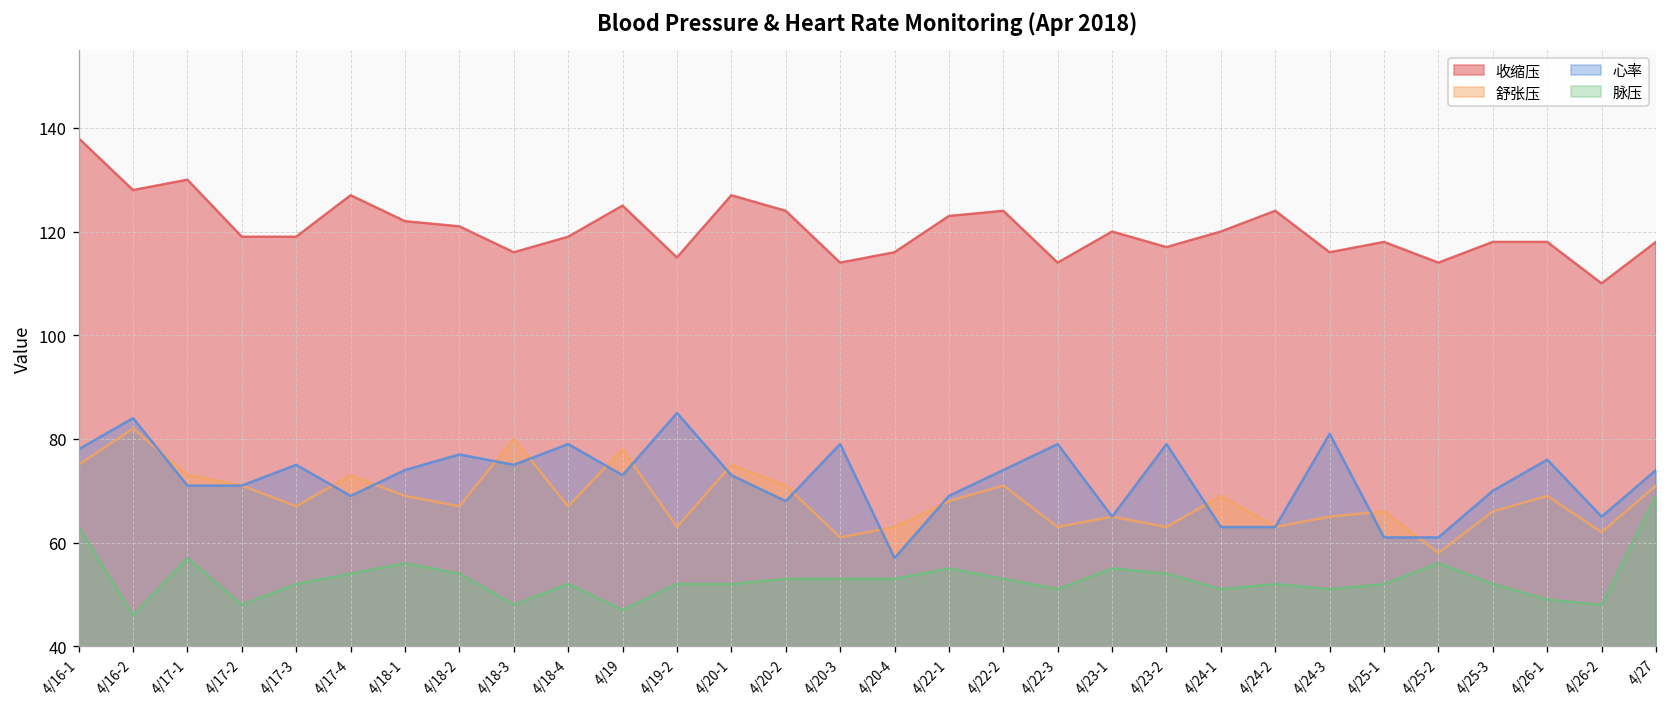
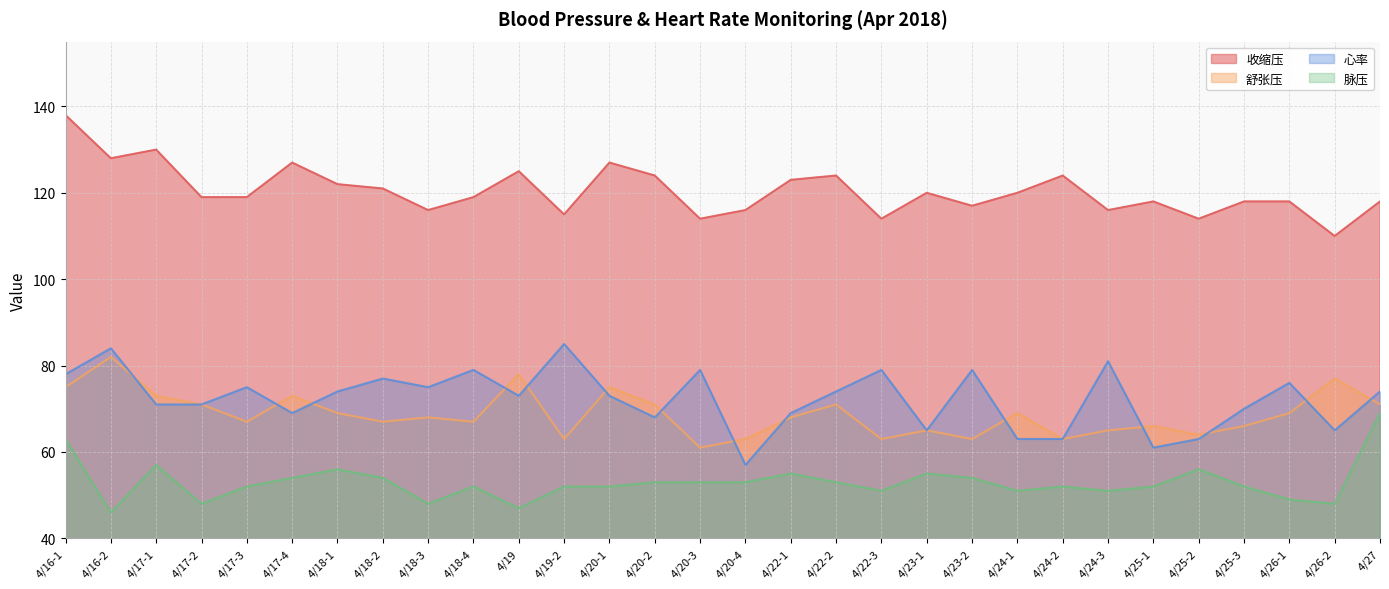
舒张压, 4/18-3: 80 -> 68
舒张压, 4/25-2: 58 -> 64
心率, 4/25-2: 61 -> 63
舒张压, 4/26-2: 62 -> 77
